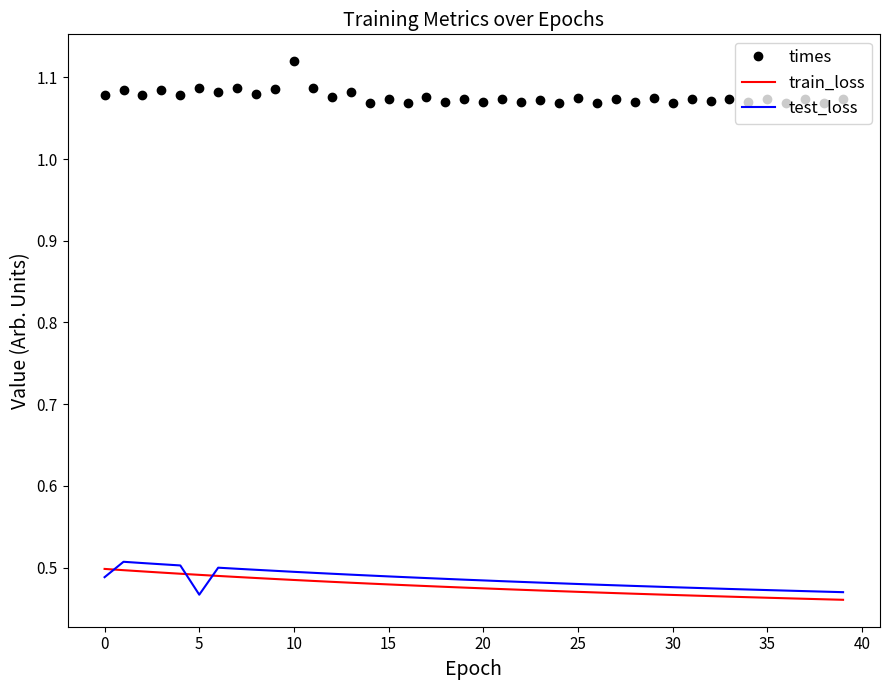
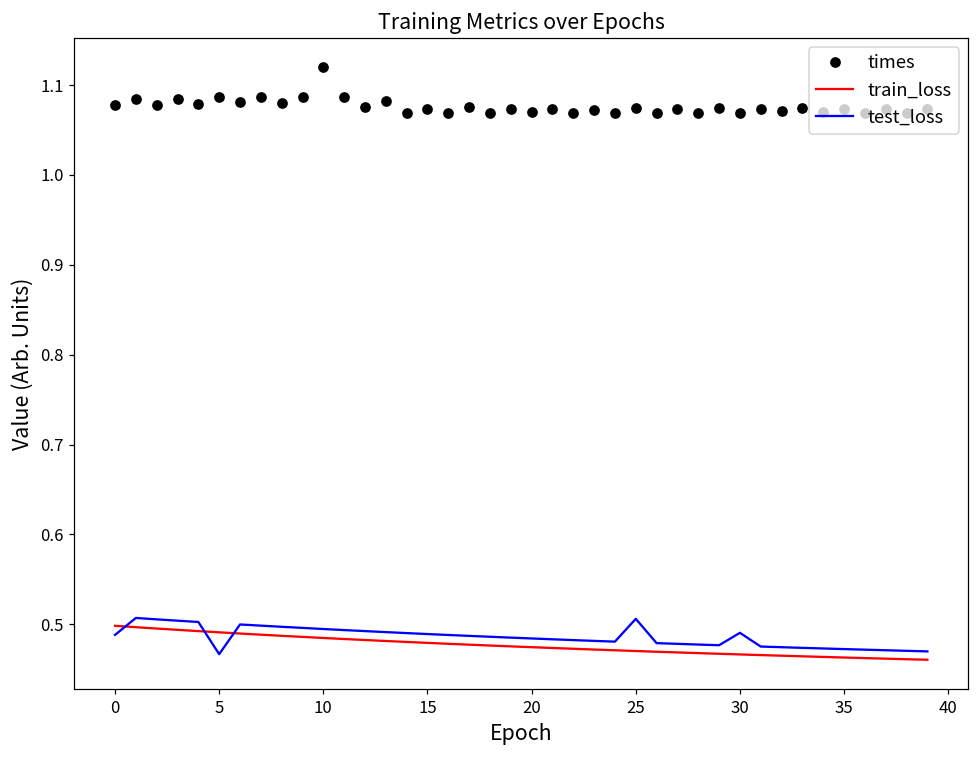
test_loss, 25: 0.48 -> 0.51
test_loss, 30: 0.48 -> 0.49
